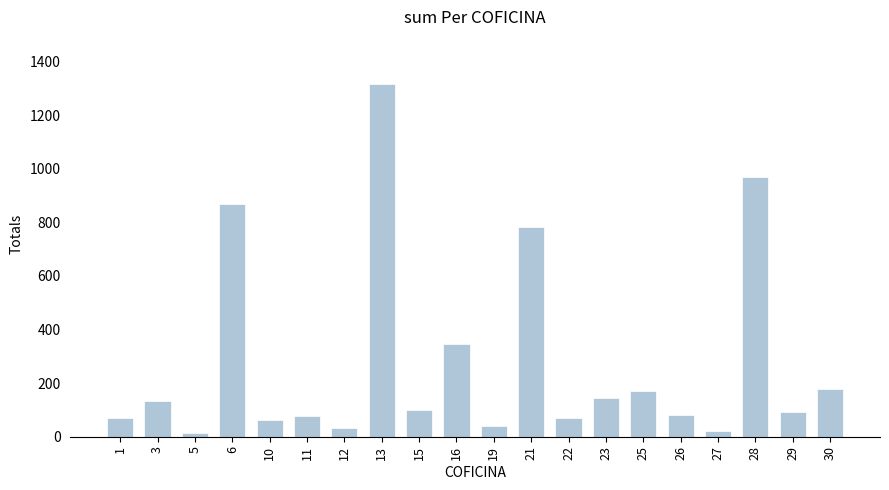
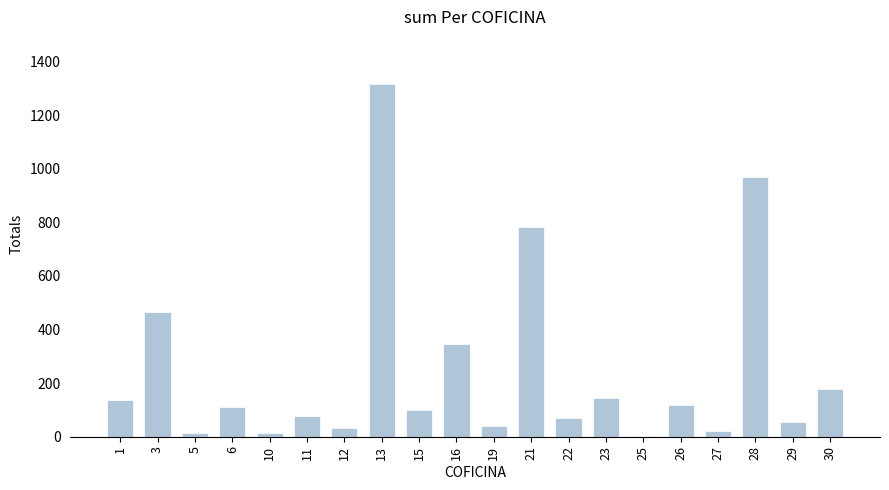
1: 70 -> 140
3: 130 -> 460
6: 870 -> 110
10: 60 -> 10
25: 170 -> 0
26: 80 -> 120
29: 90 -> 60
